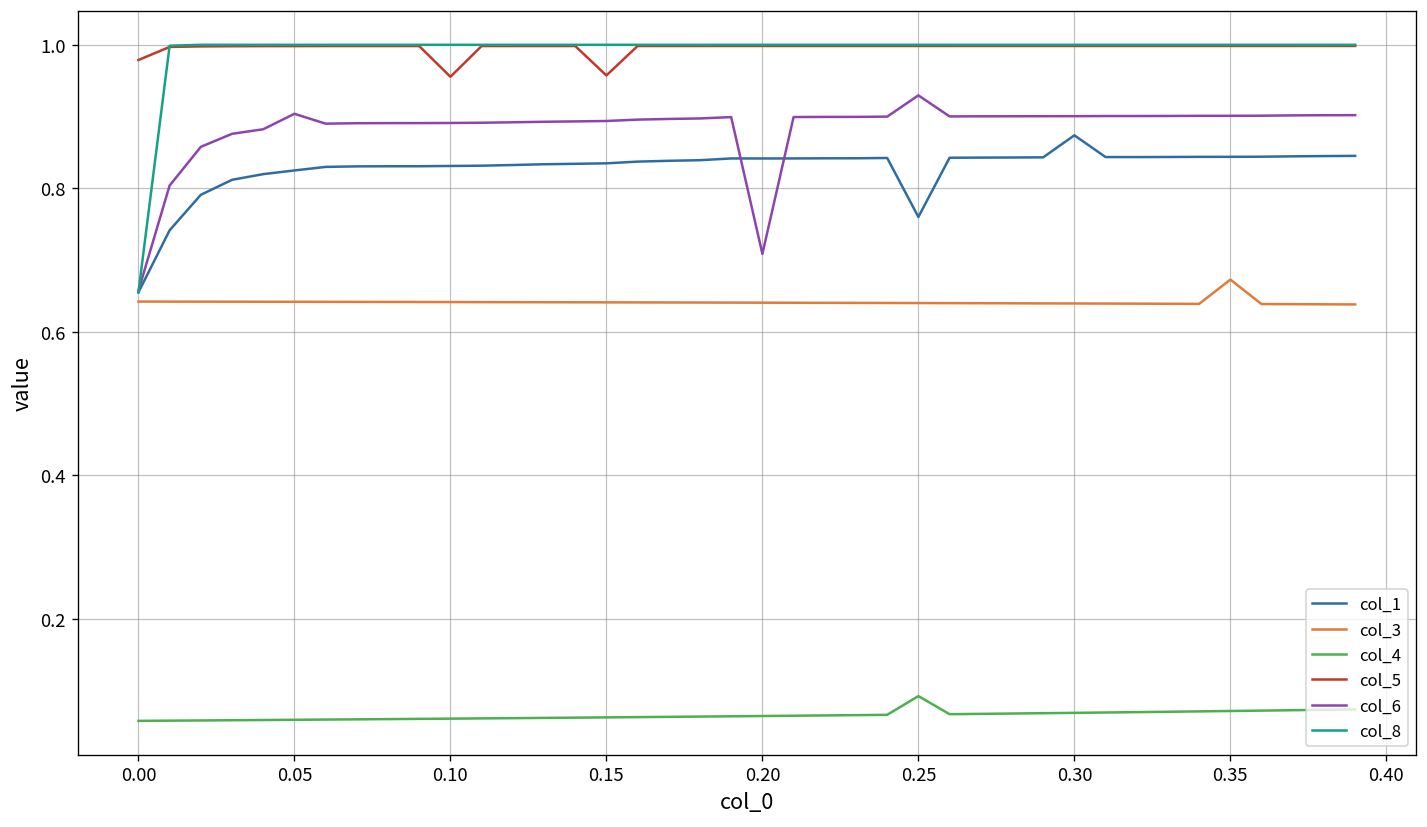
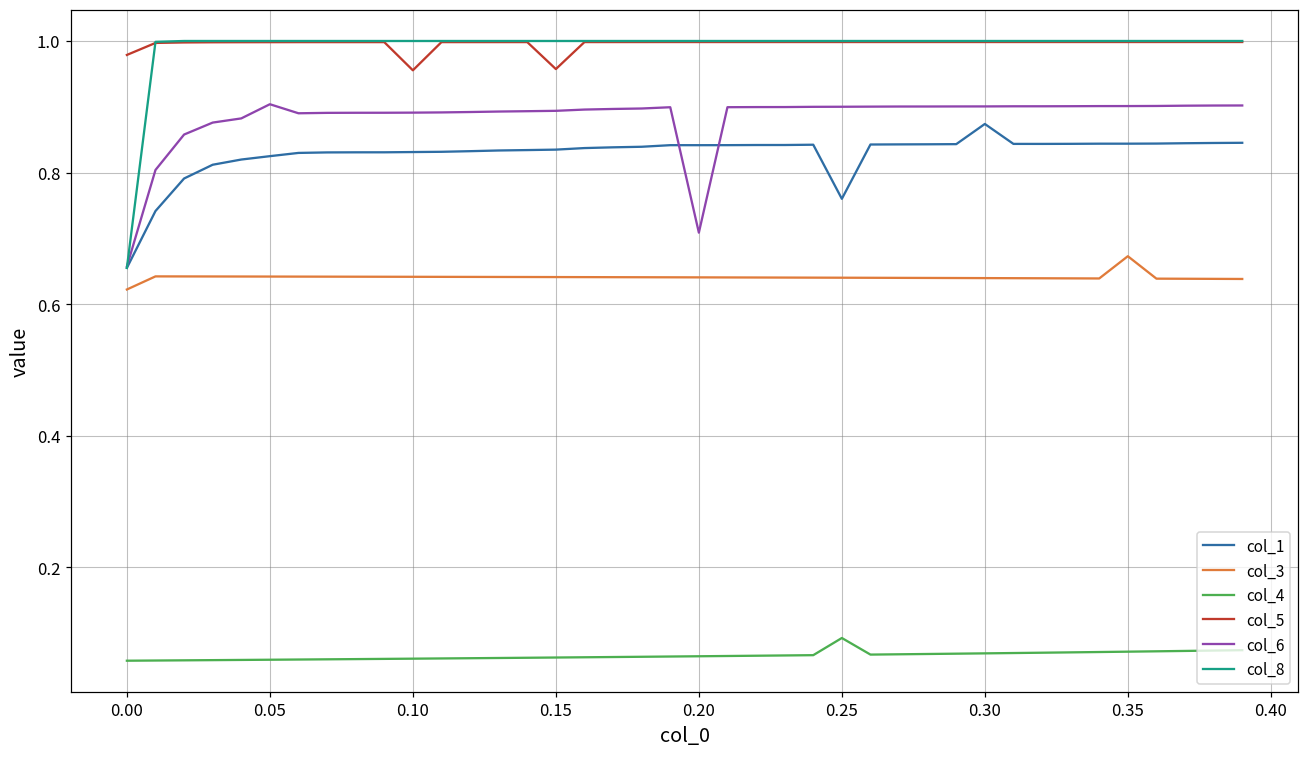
col_3, 0.00: 0.64 -> 0.62
col_6, 0.25: 0.93 -> 0.90
